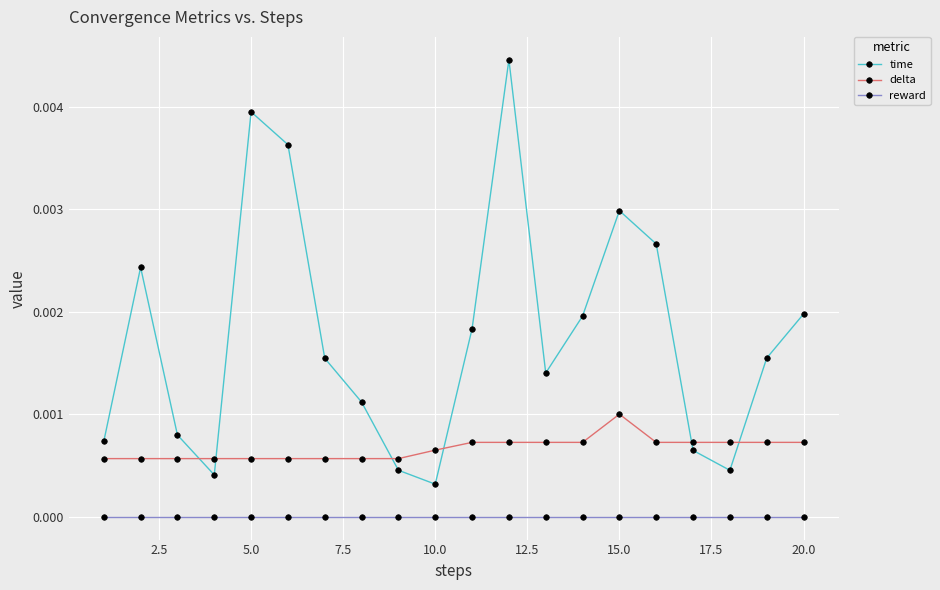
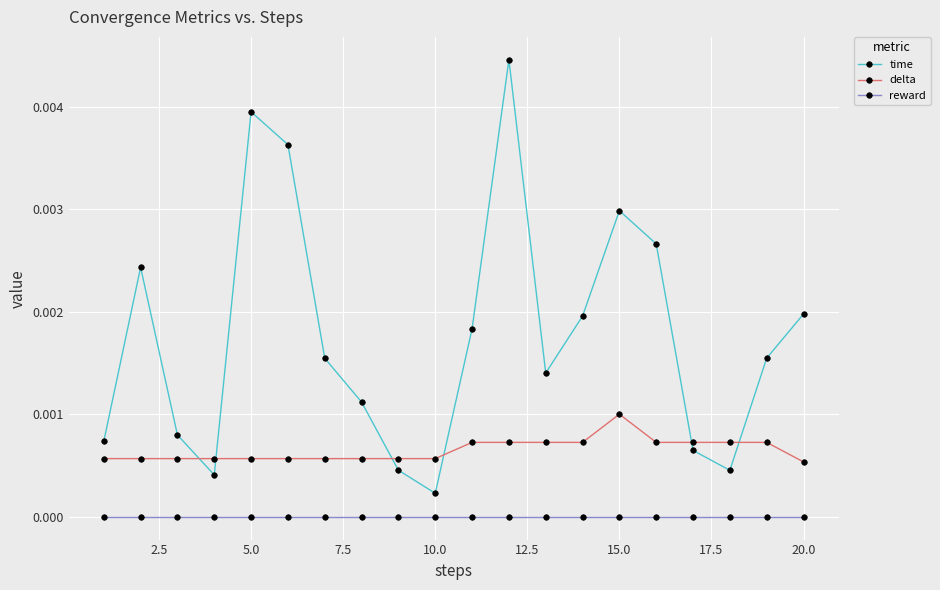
time, 10.0: 0.00032 -> 0.00023
delta, 10.0: 0.00065 -> 0.00057
delta, 20.0: 0.00073 -> 0.00053
